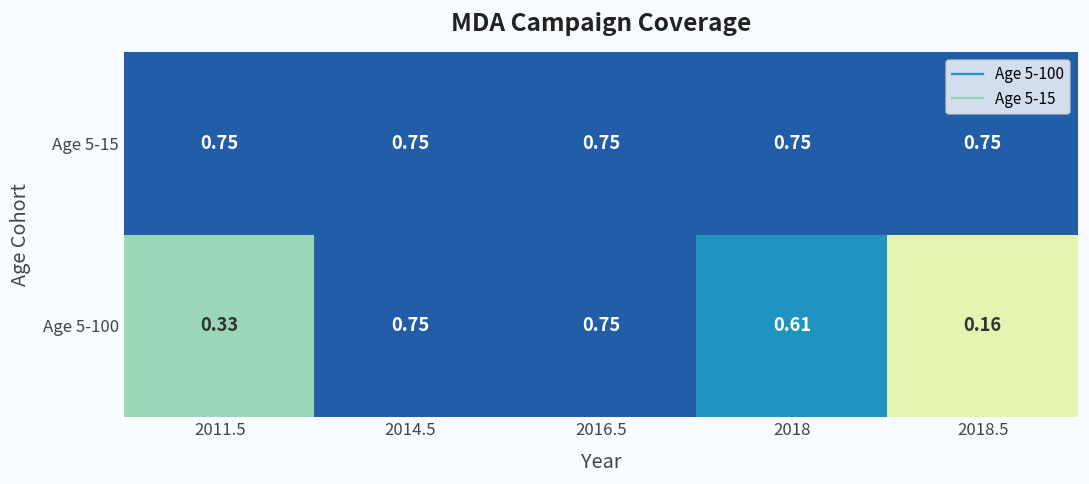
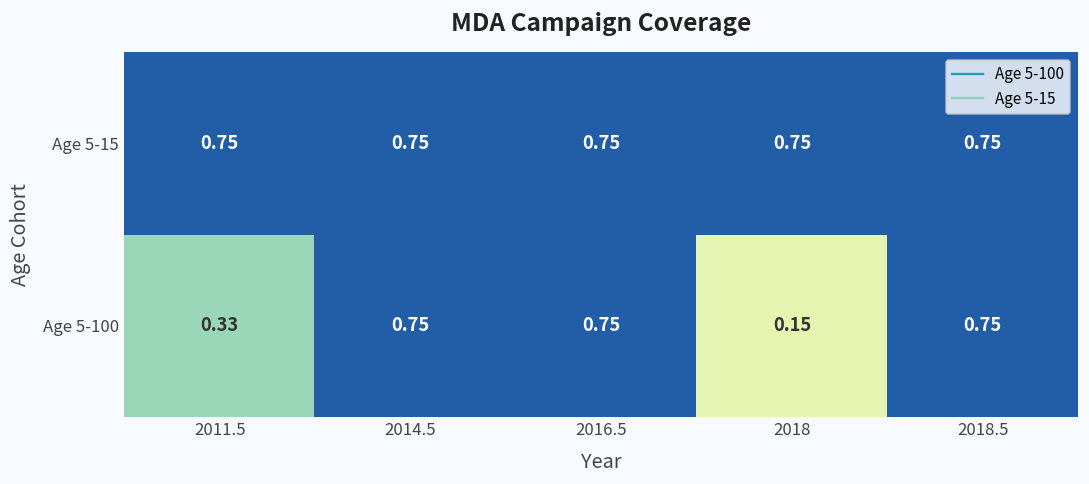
Age 5-100, 2018: 0.61 -> 0.15
Age 5-100, 2018.5: 0.16 -> 0.75
